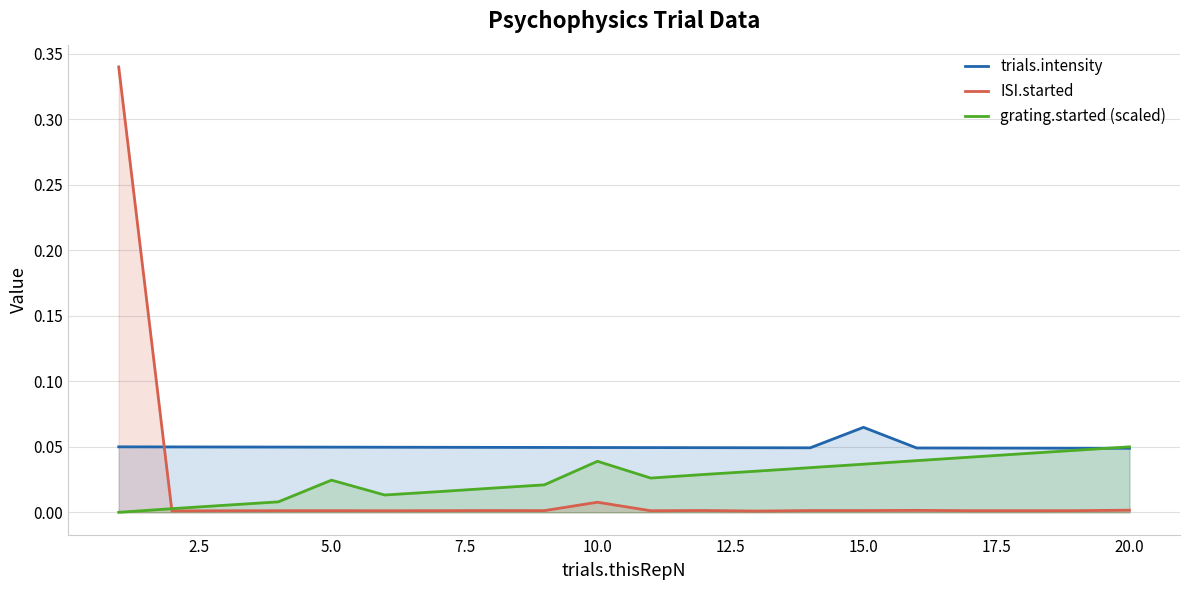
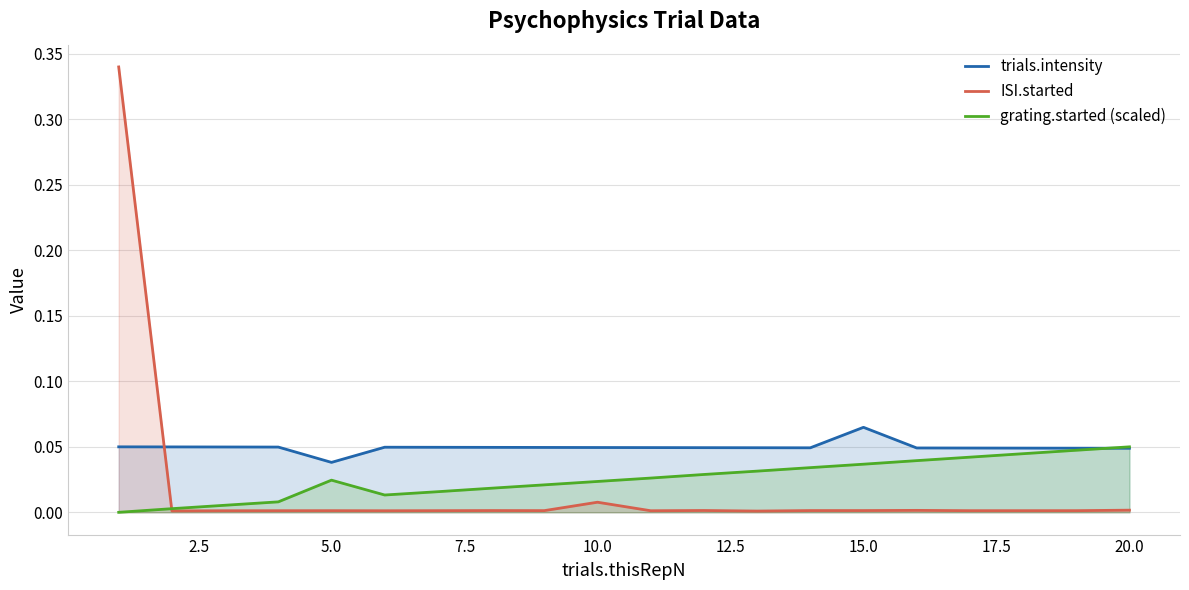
trials.intensity, 5.0: 0.050 -> 0.038
grating.started (scaled), 10.0: 0.039 -> 0.024
